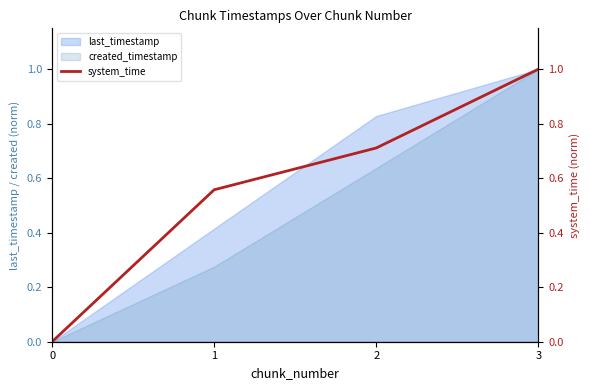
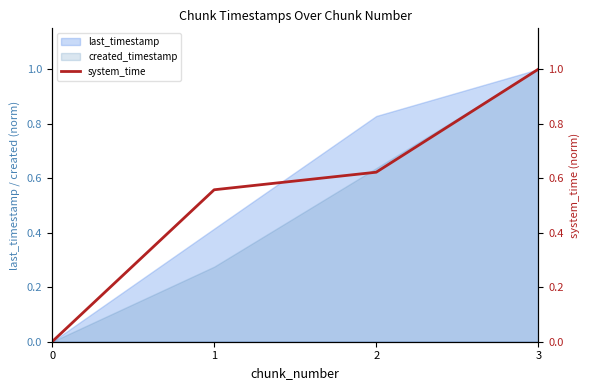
system_time, 2: 0.71 -> 0.62
